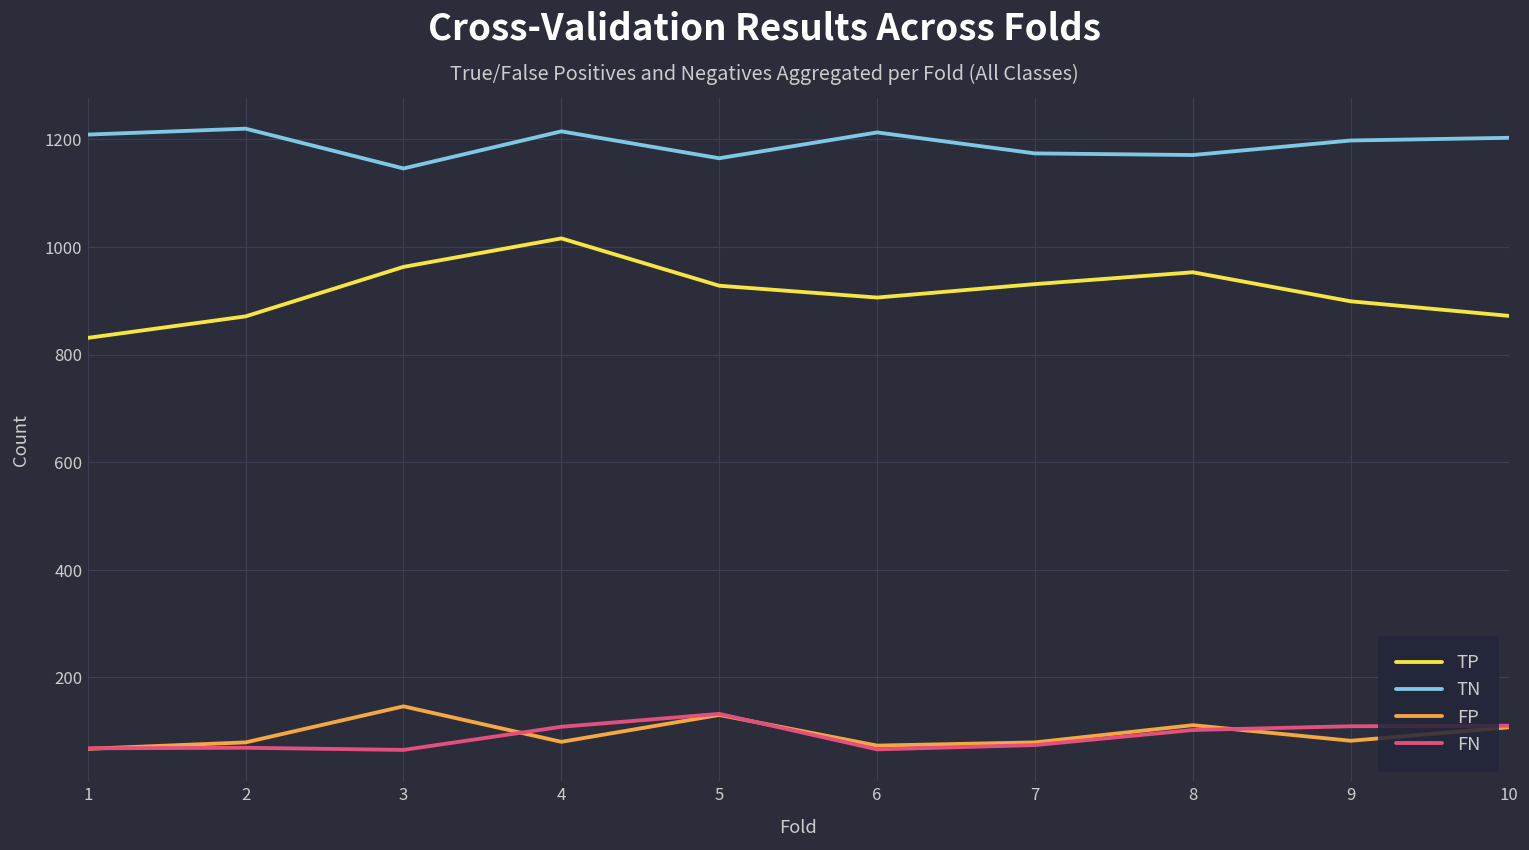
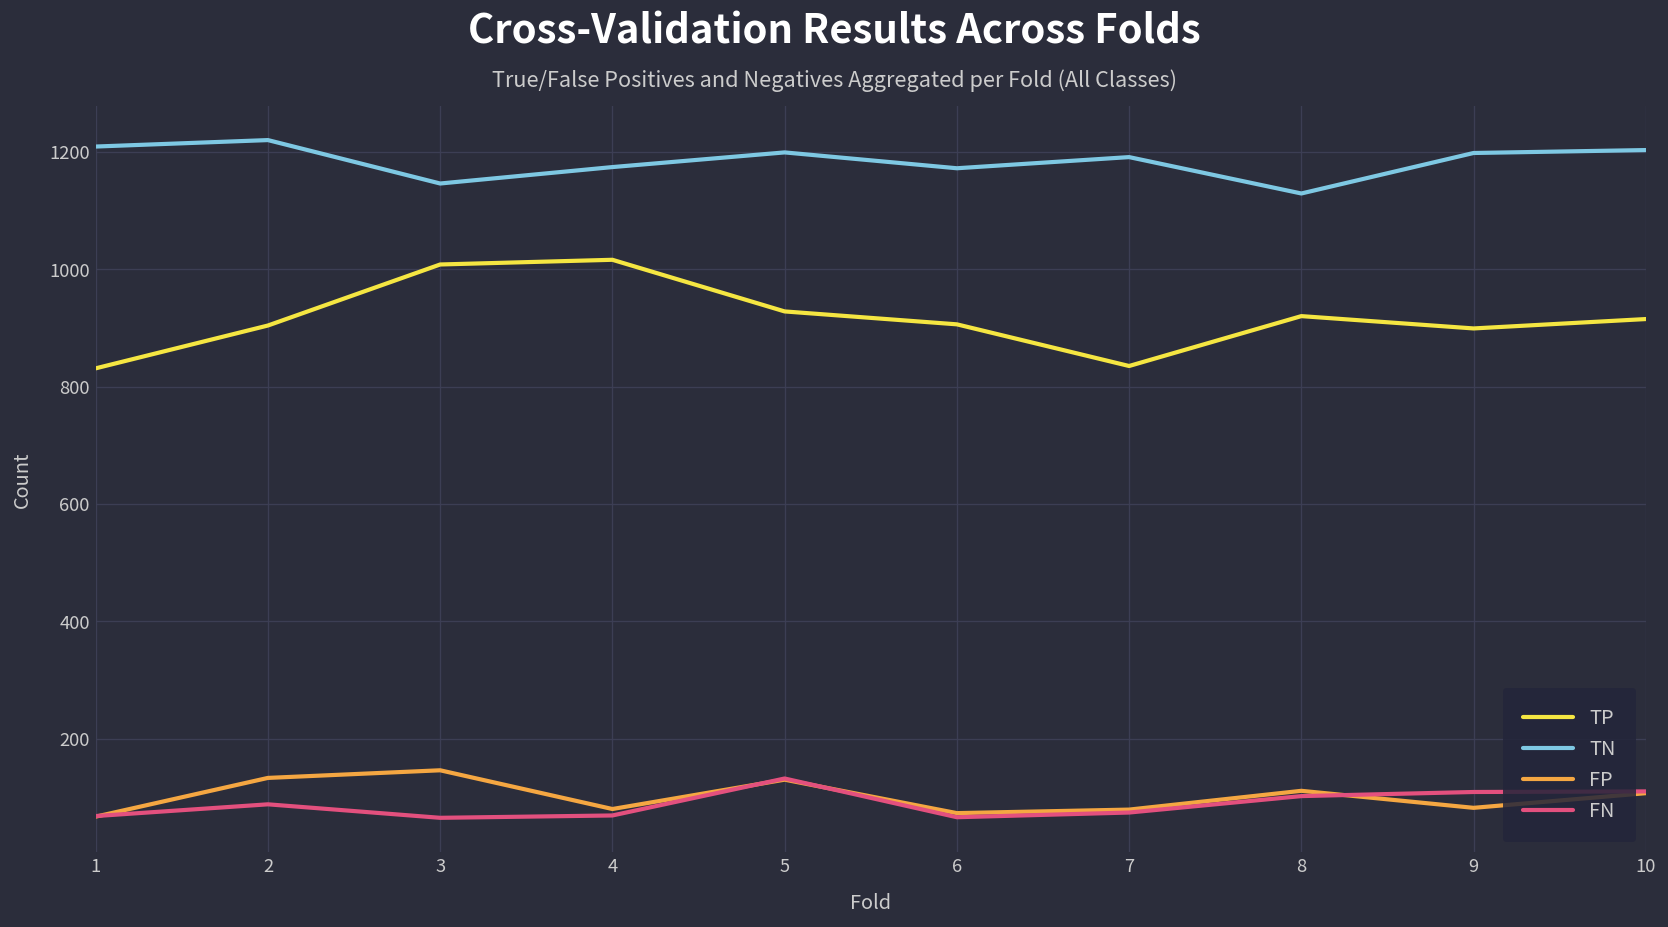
TP, 2: 870 -> 900
FP, 2: 80 -> 130
FN, 2: 70 -> 90
TP, 3: 960 -> 1010
TN, 4: 1220 -> 1170
FN, 4: 110 -> 70
TN, 5: 1170 -> 1200
TN, 6: 1210 -> 1170
TP, 7: 930 -> 840
TN, 7: 1170 -> 1190
TP, 8: 950 -> 920
TN, 8: 1170 -> 1130
TP, 10: 870 -> 920
